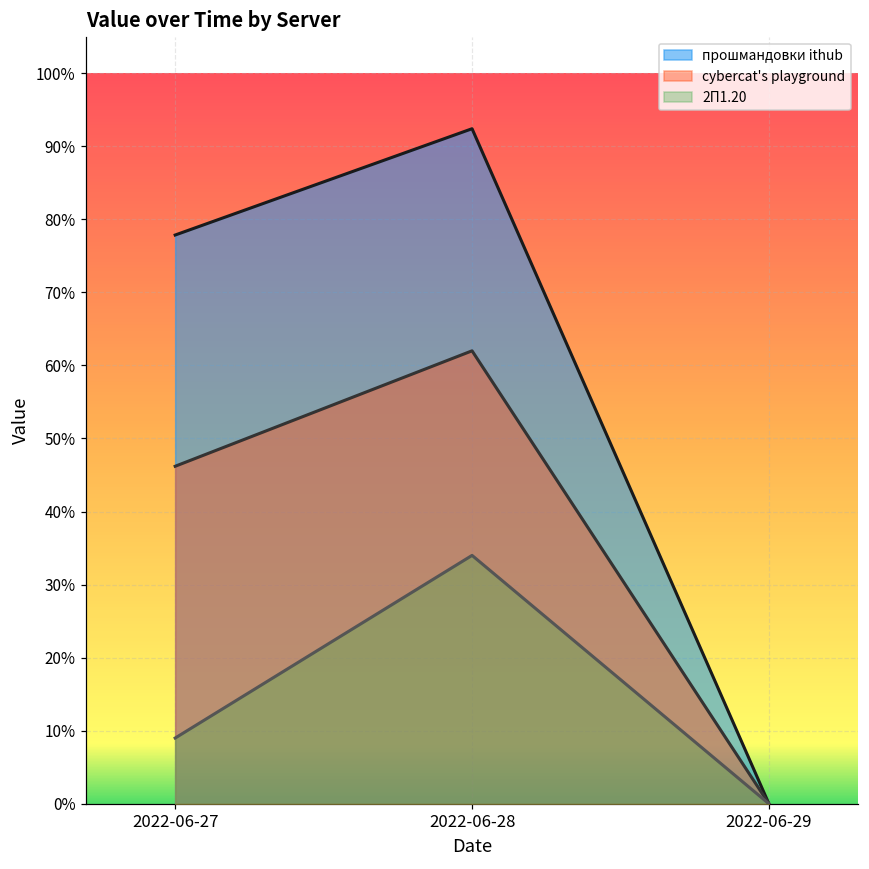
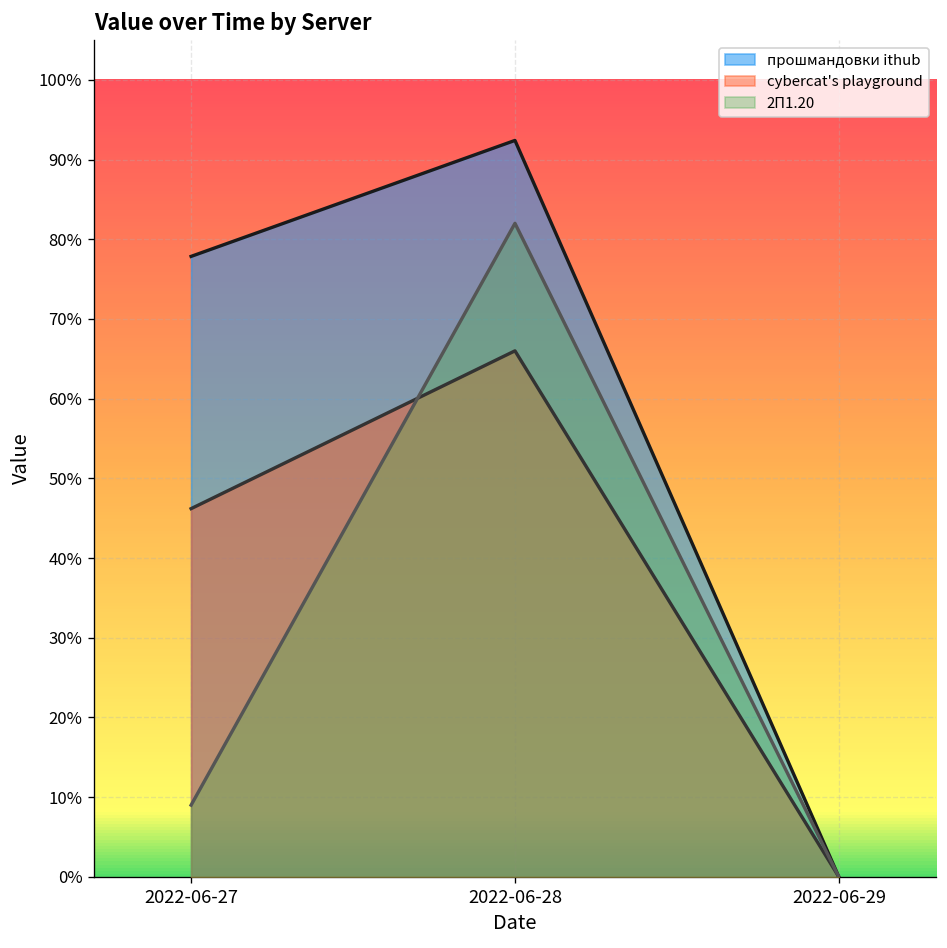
cybercat's playground, 2022-06-28: 62% -> 66%
2П1.20, 2022-06-28: 34% -> 82%
